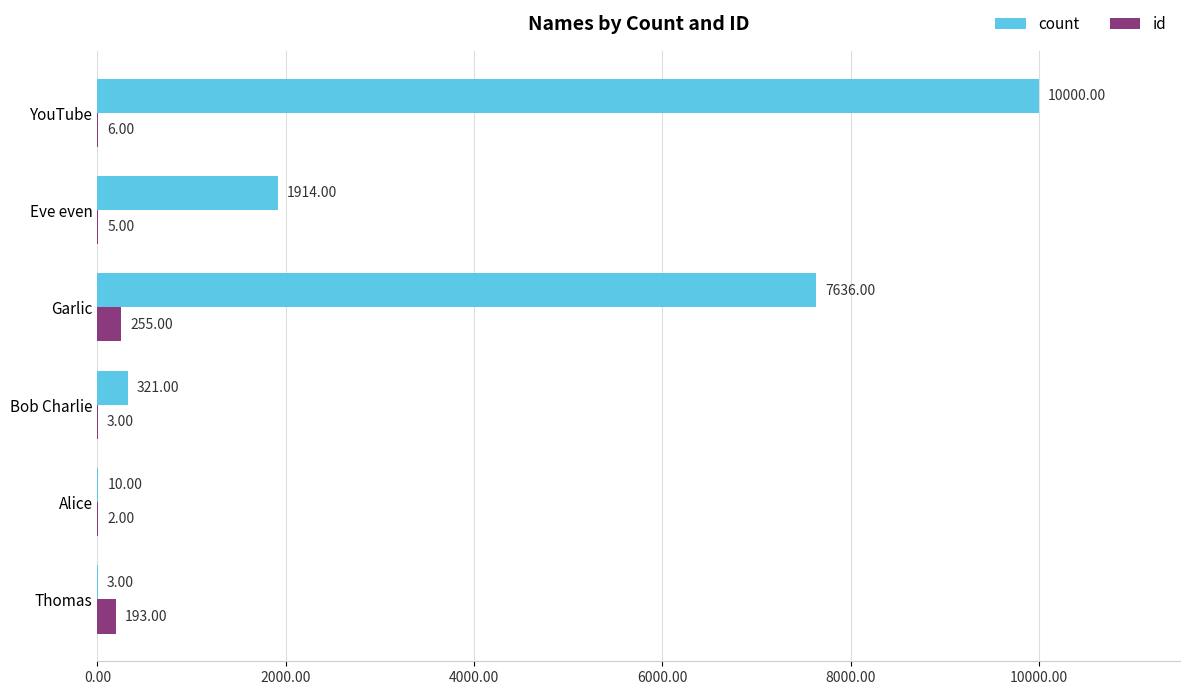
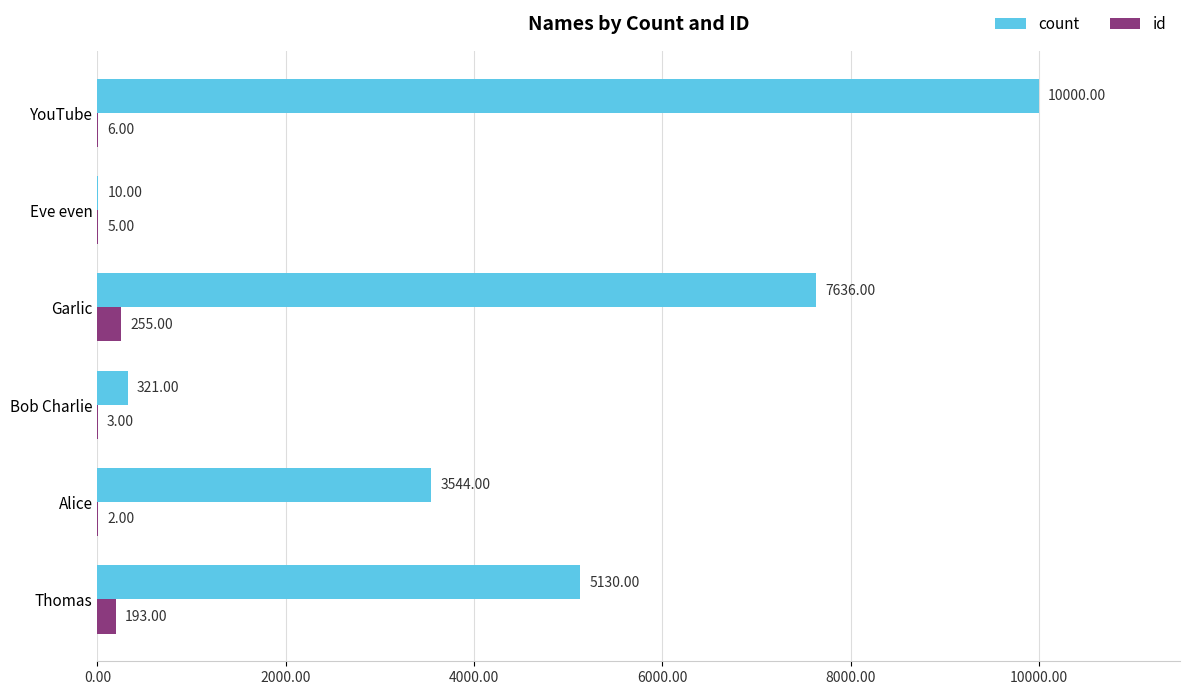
count, Eve even: 1914.00 -> 10.00
count, Alice: 10.00 -> 3544.00
count, Thomas: 3.00 -> 5130.00
